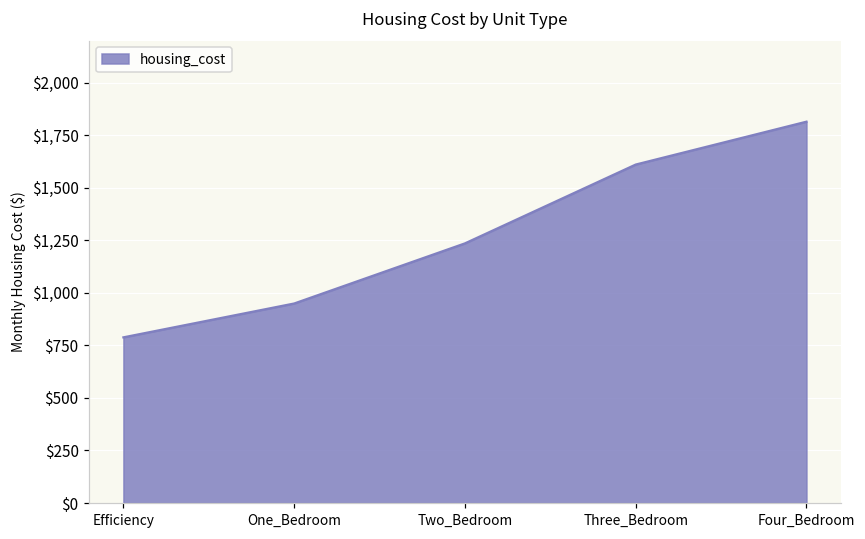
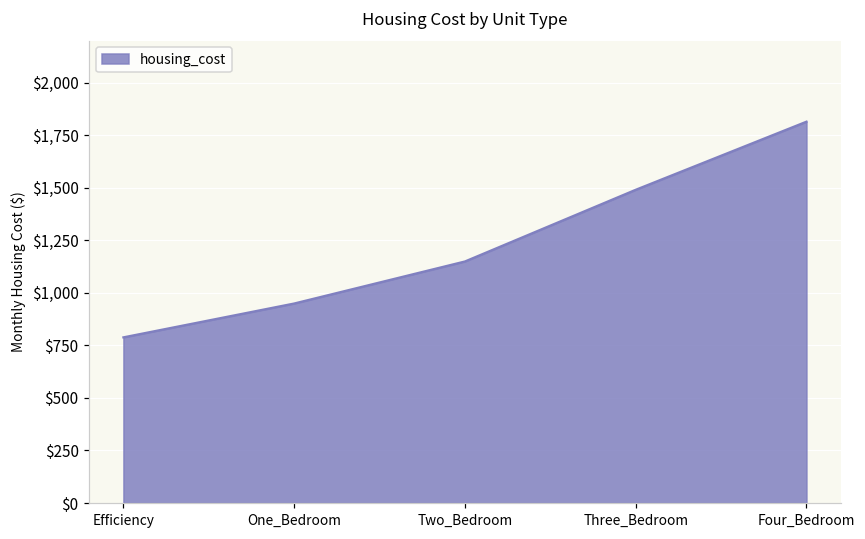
Two_Bedroom: $1,240 -> $1,150
Three_Bedroom: $1,610 -> $1,490
